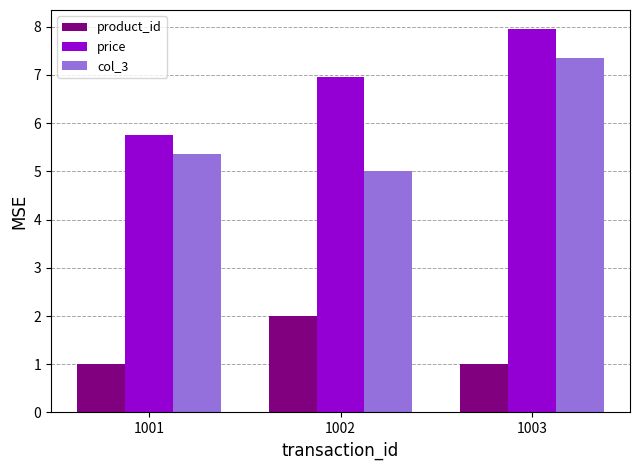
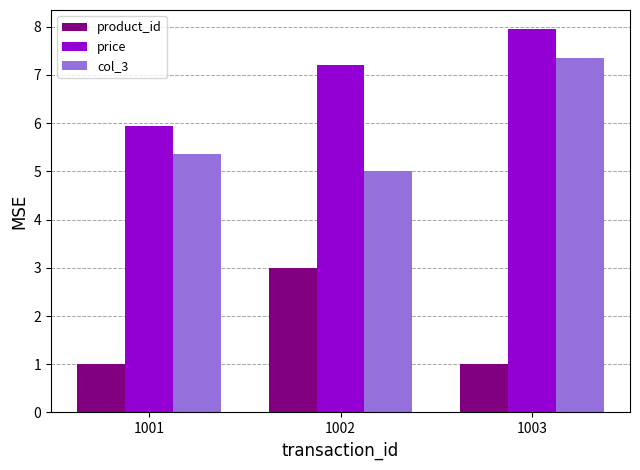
price, 1001: 5.8 -> 6.0
product_id, 1002: 2 -> 3
price, 1002: 7.0 -> 7.2
